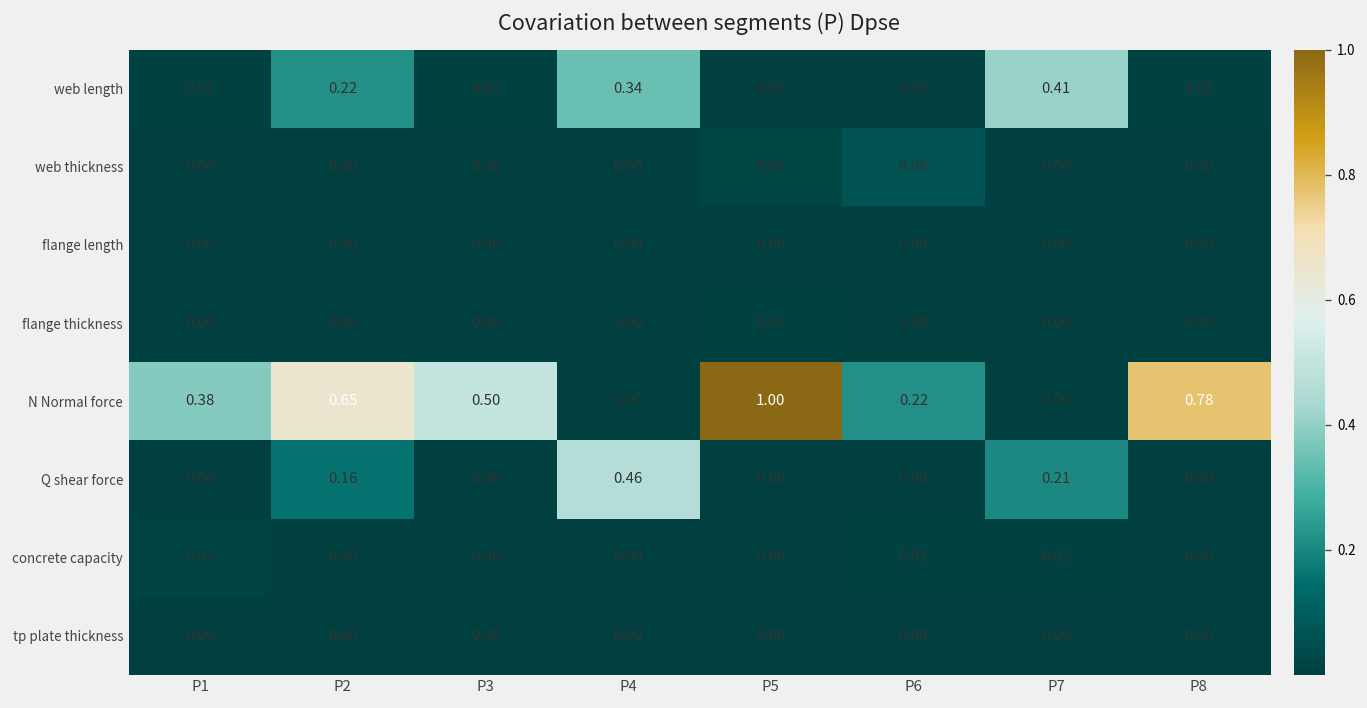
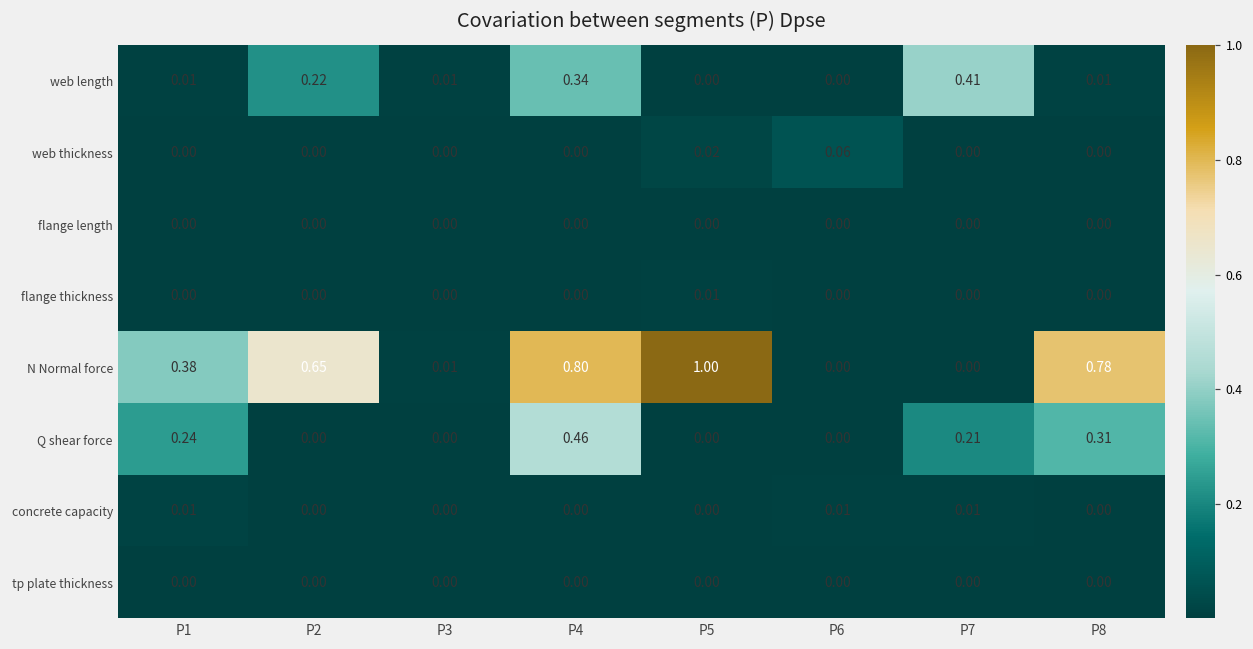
N Normal force, P3: 0.50 -> 0.01
N Normal force, P4: 0.00 -> 0.80
N Normal force, P6: 0.22 -> 0.00
Q shear force, P1: 0.00 -> 0.24
Q shear force, P2: 0.16 -> 0.00
Q shear force, P8: 0.00 -> 0.31
